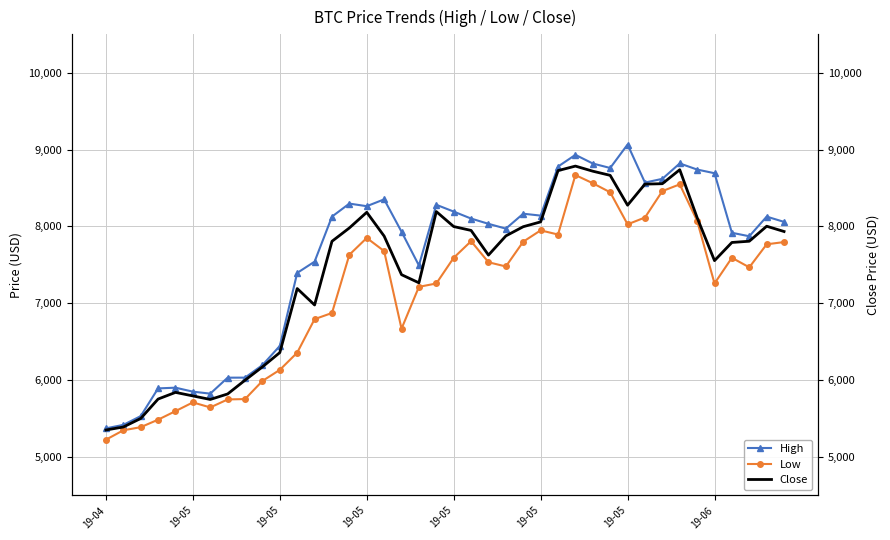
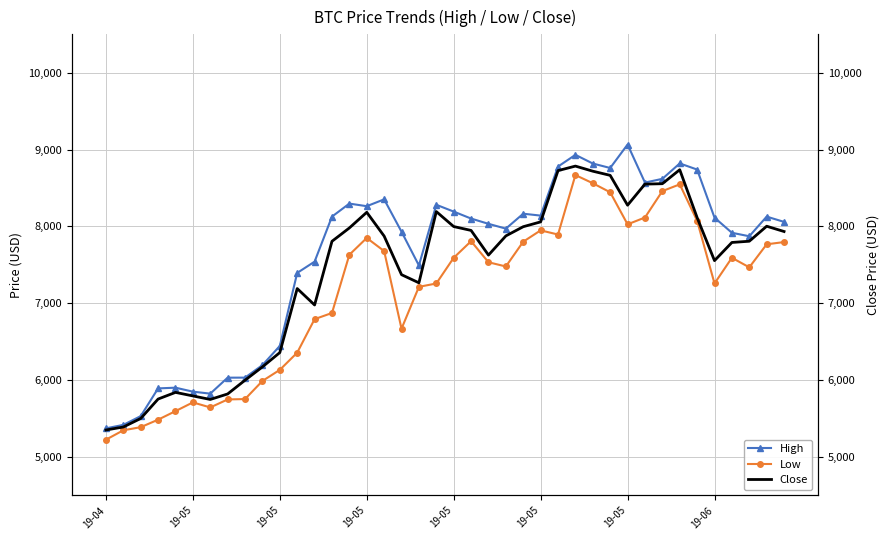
High, 19-06: 8,700 -> 8,100
